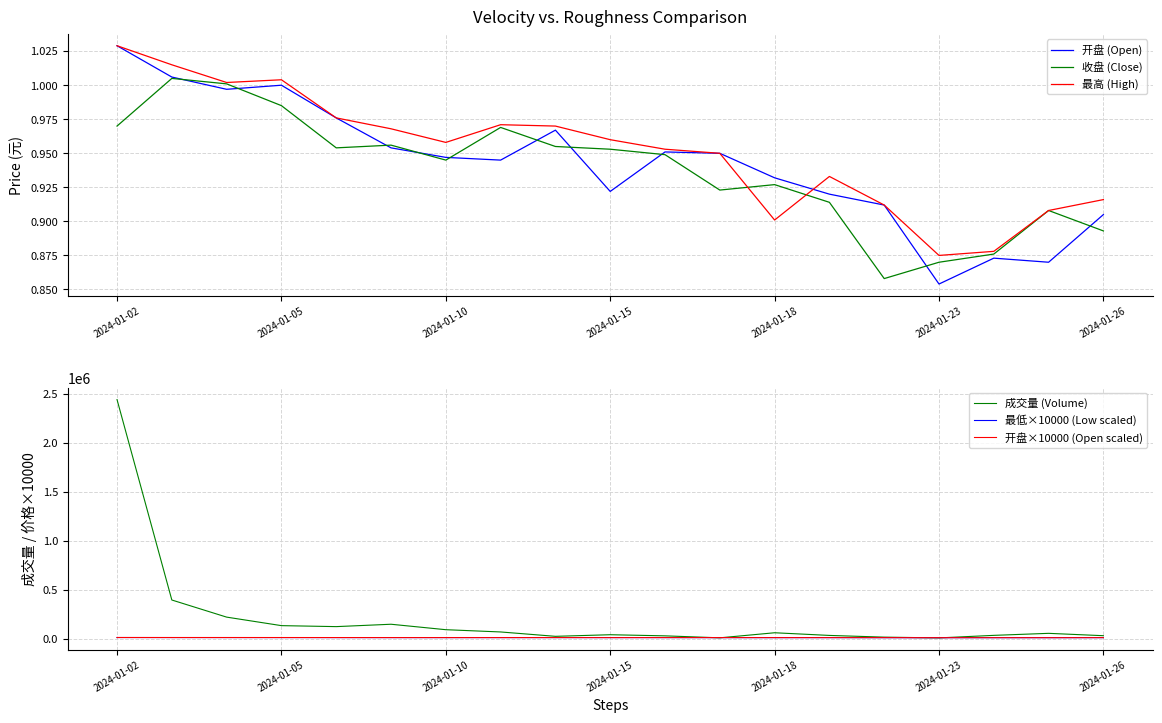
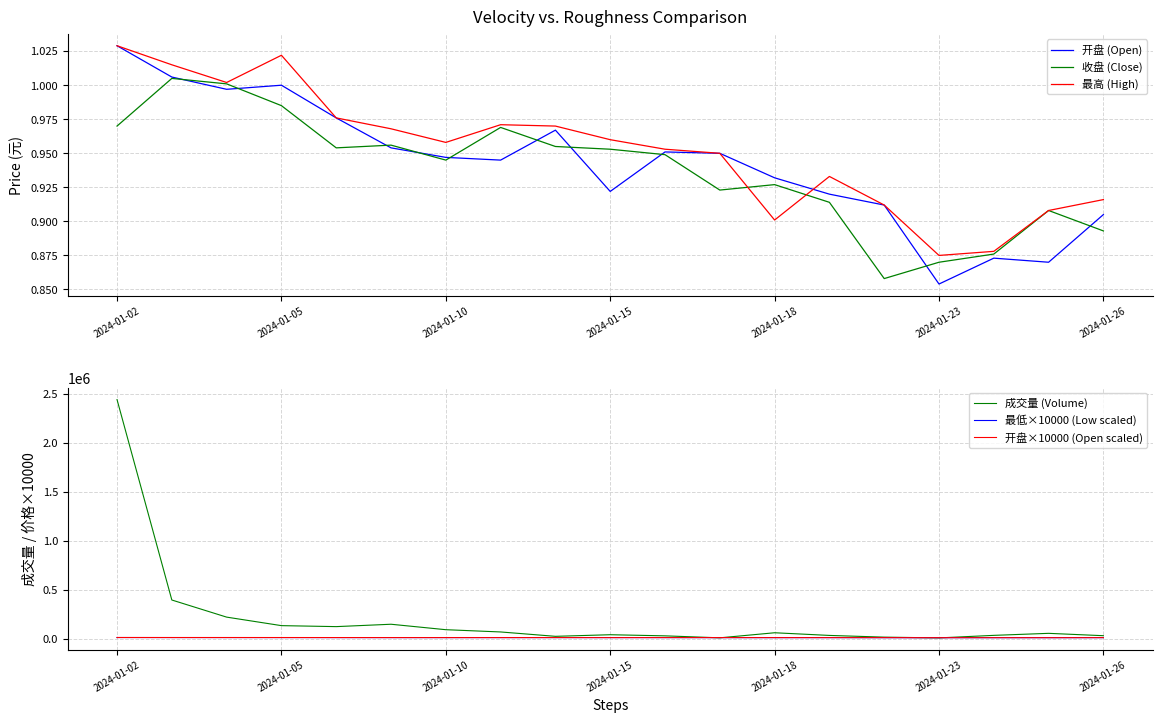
Velocity vs. Roughness Comparison, 最高 (High), 2024-01-05: 1.004 -> 1.022
